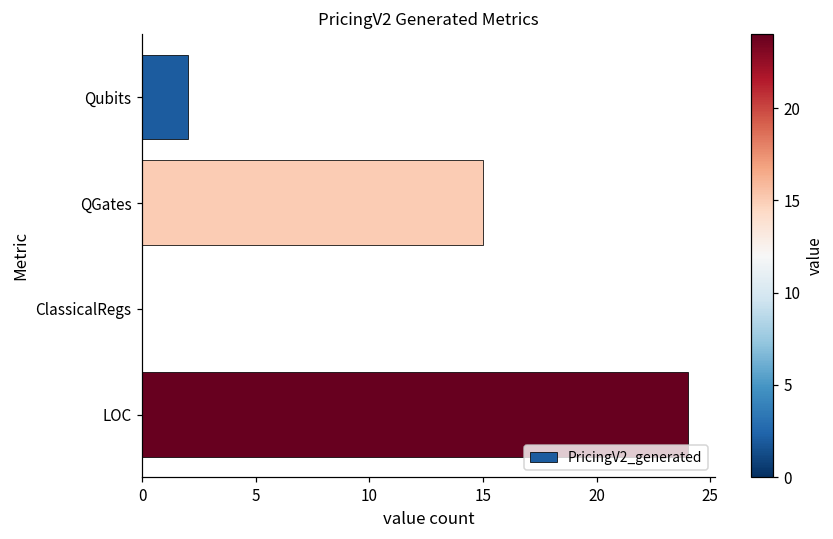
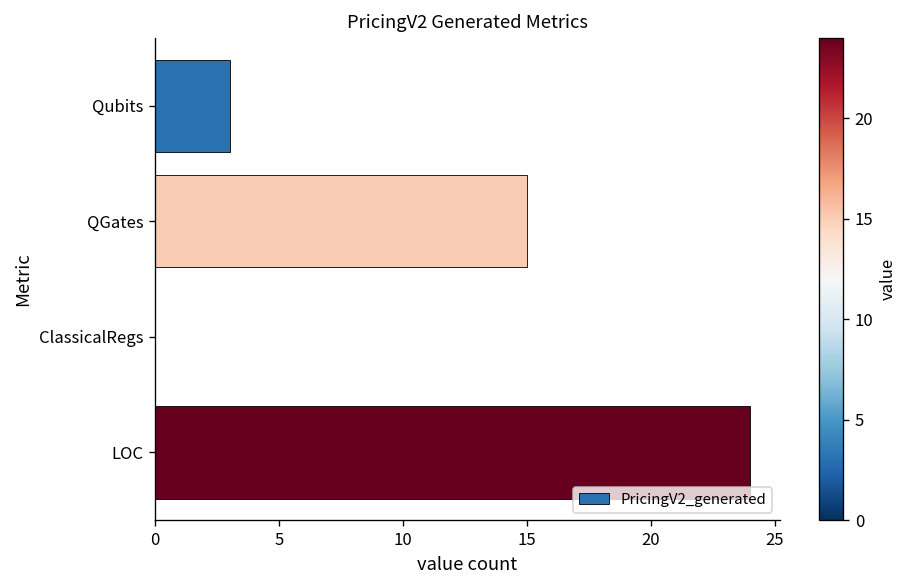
Qubits: 2 -> 3
